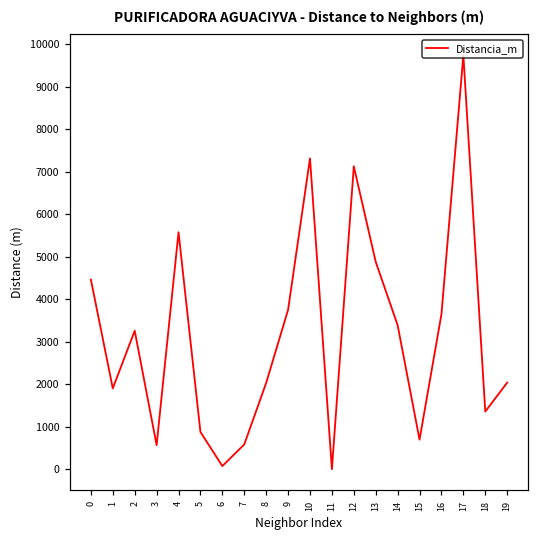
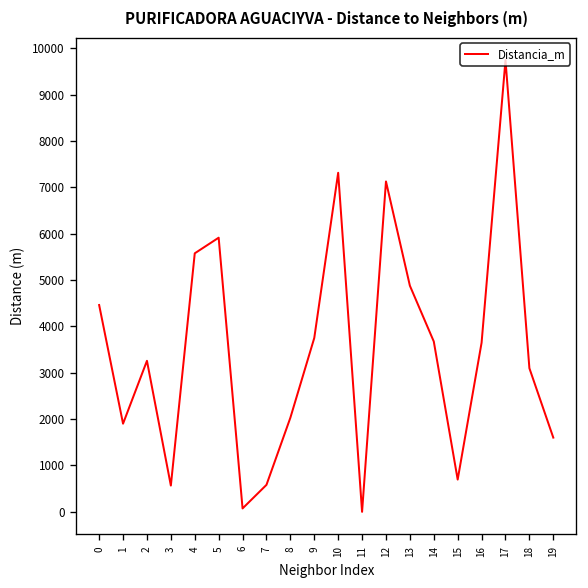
5: 900 -> 5900
14: 3400 -> 3700
18: 1400 -> 3100
19: 2000 -> 1600
